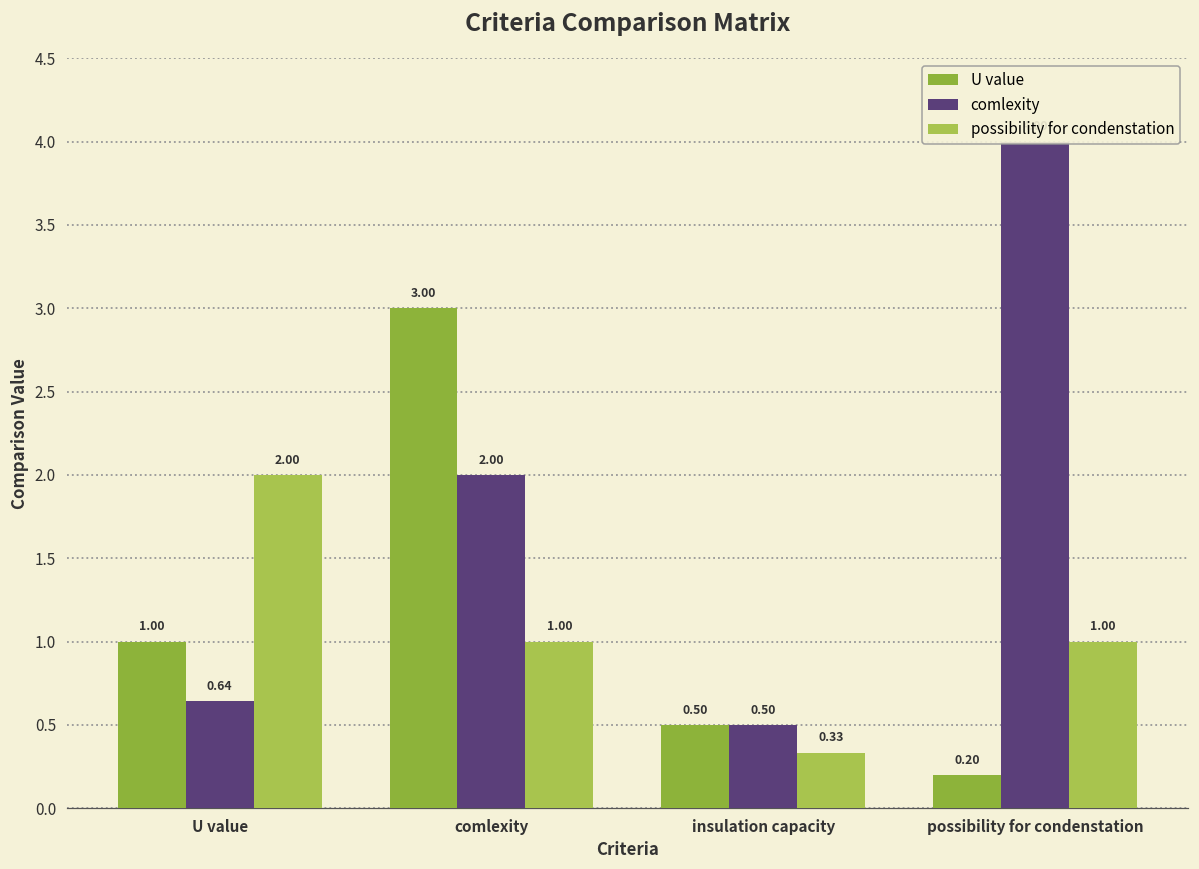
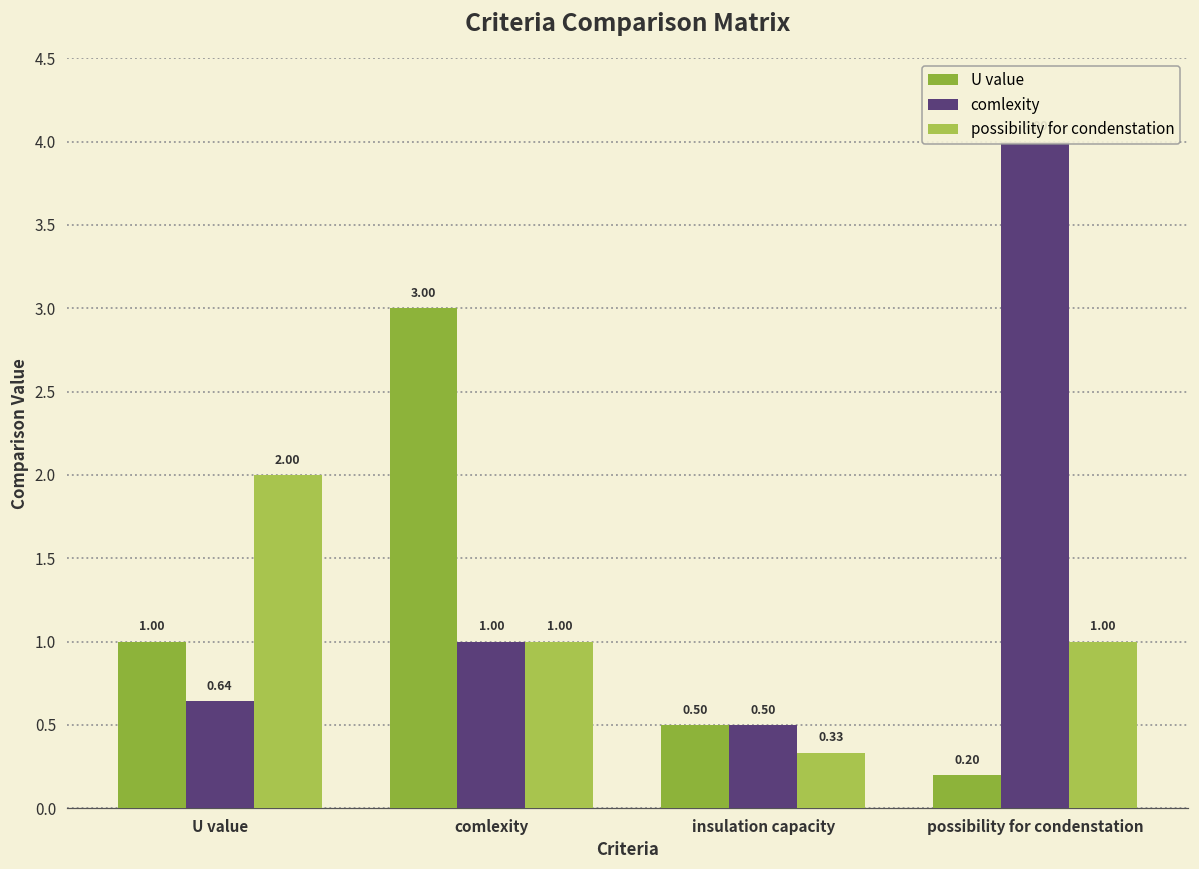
comlexity, comlexity: 2.00 -> 1.00
